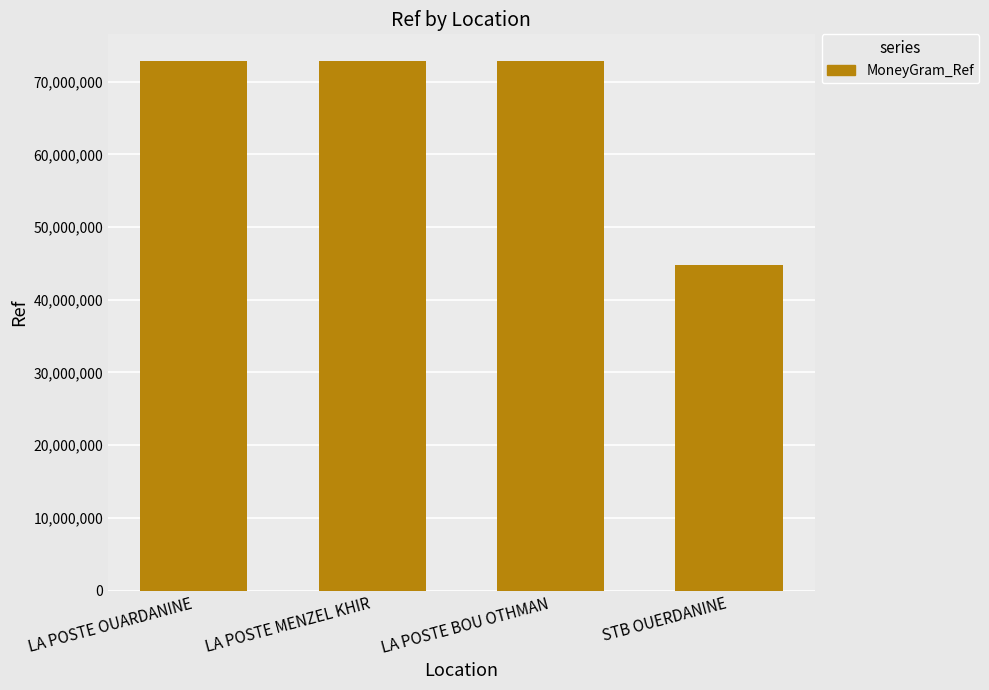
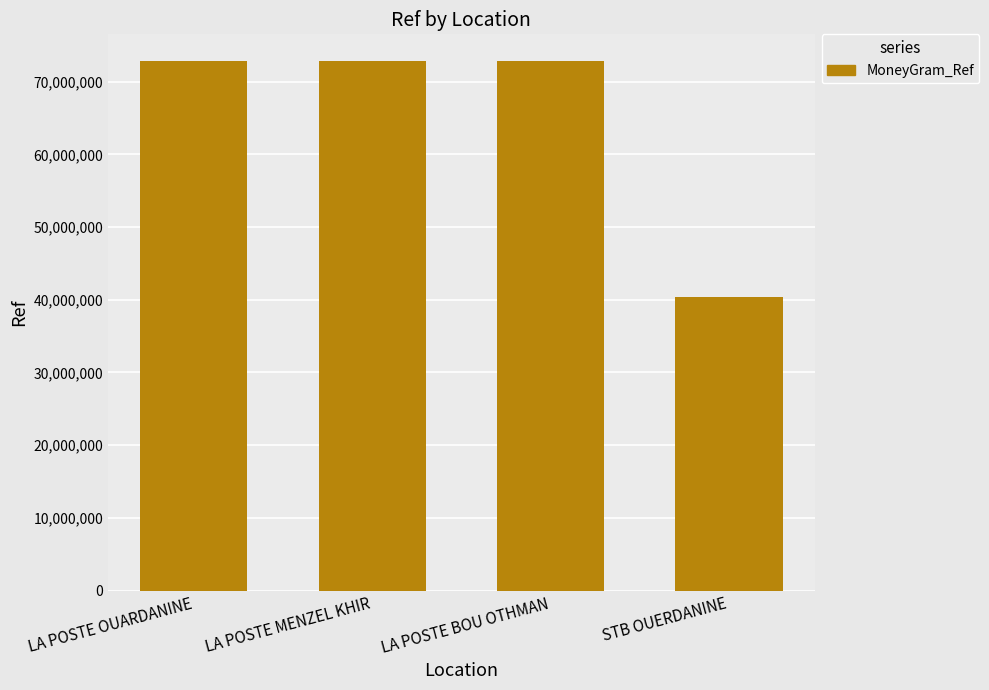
STB OUERDANINE: 45,000,000 -> 40,000,000
